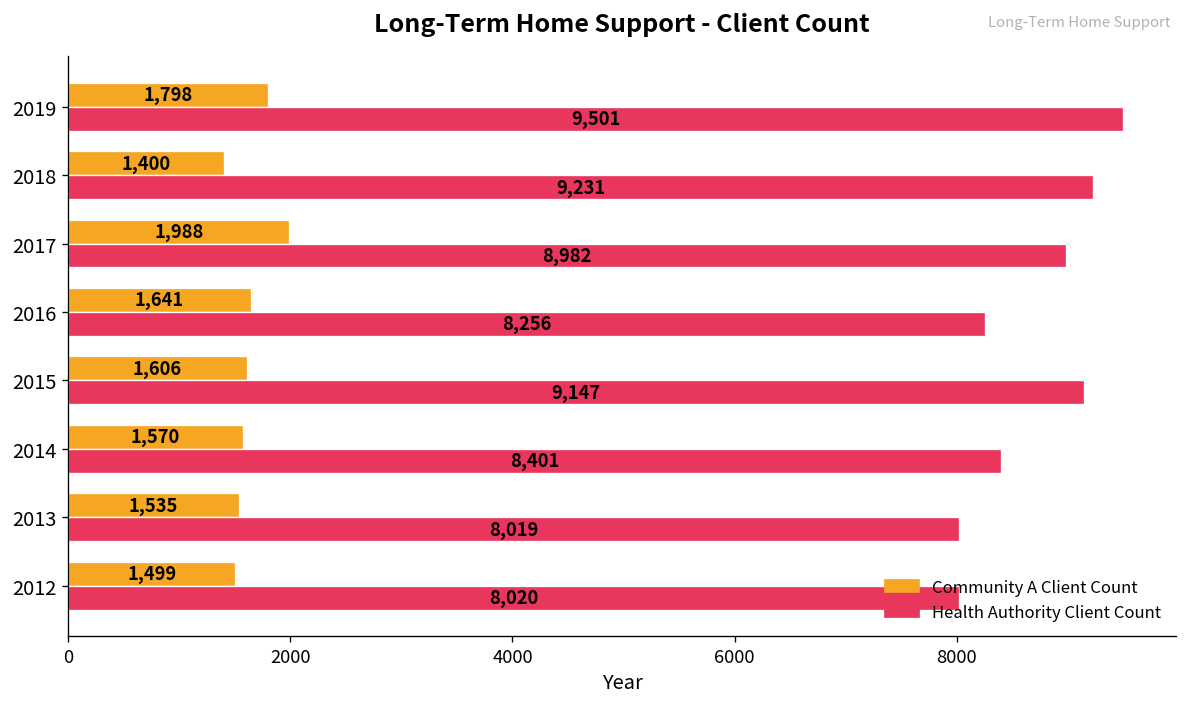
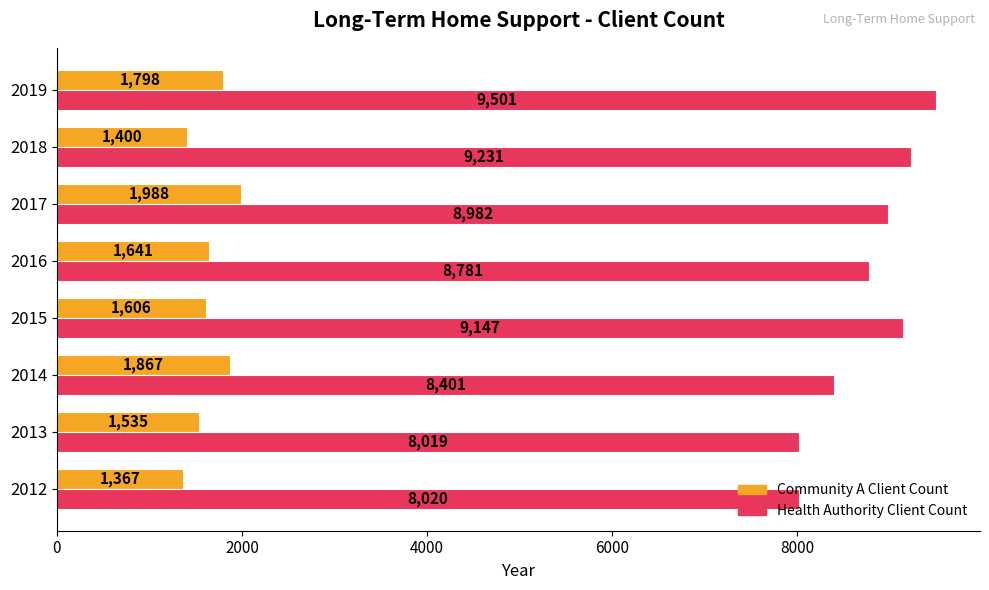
Health Authority Client Count, 2016: 8,256 -> 8,781
Community A Client Count, 2014: 1,570 -> 1,867
Community A Client Count, 2012: 1,499 -> 1,367
